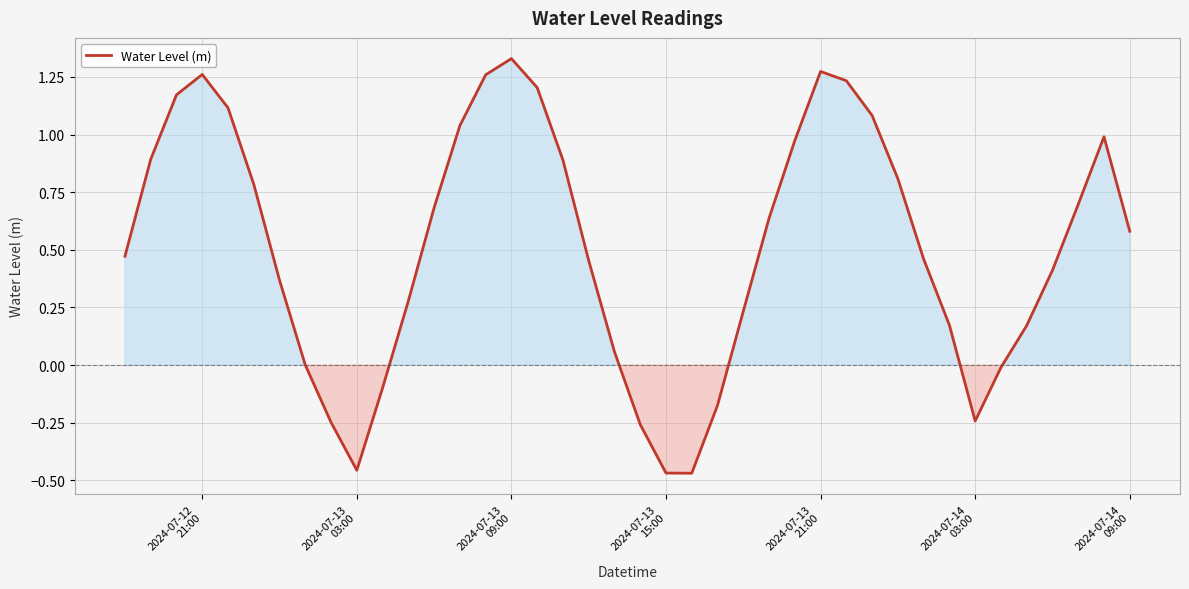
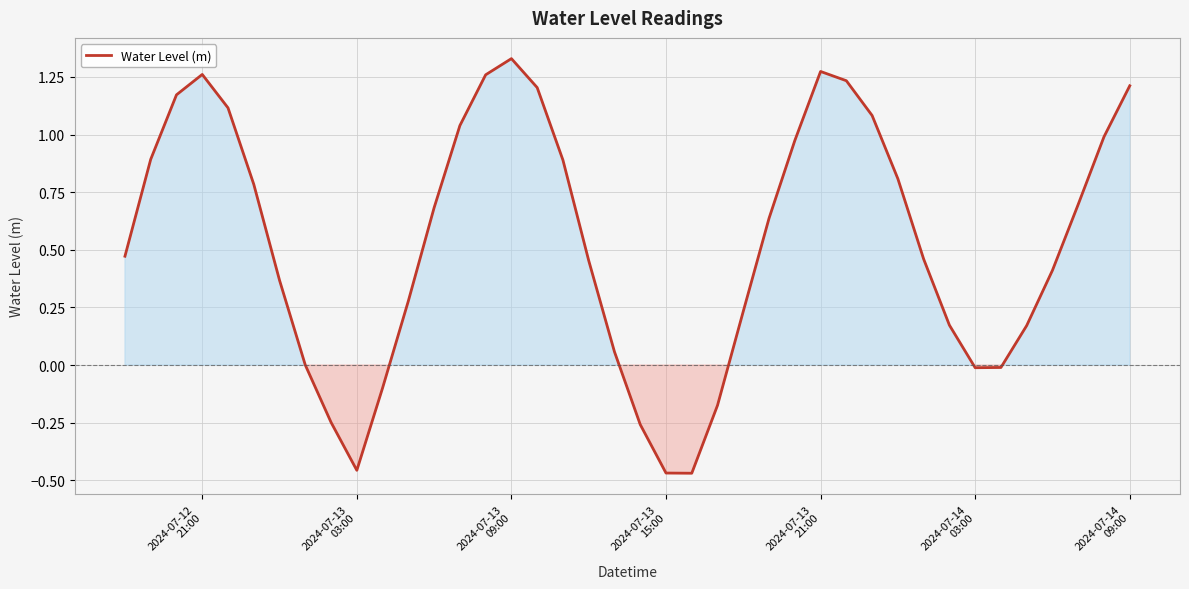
2024-07-14 03:00: -0.24 -> -0.01
2024-07-14 09:00: 0.58 -> 1.21
